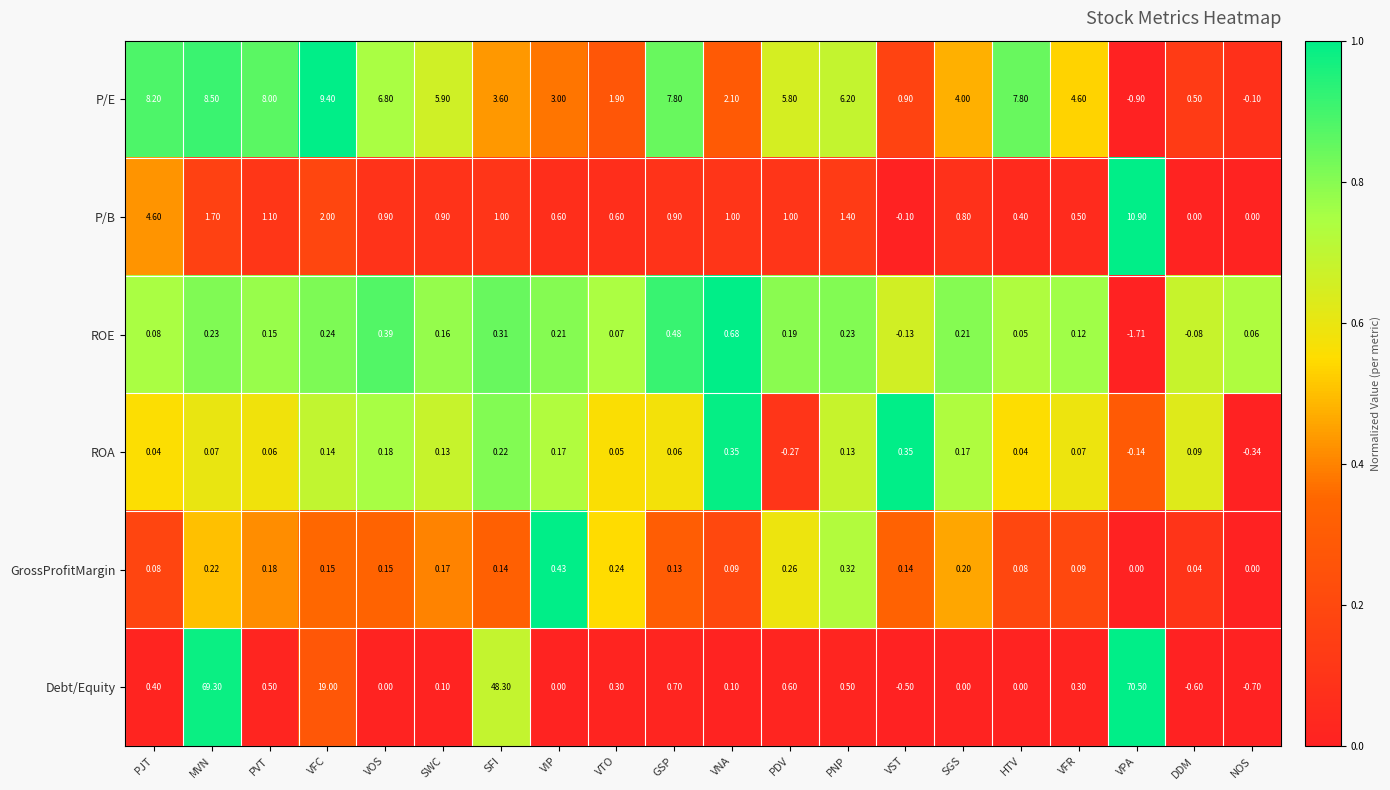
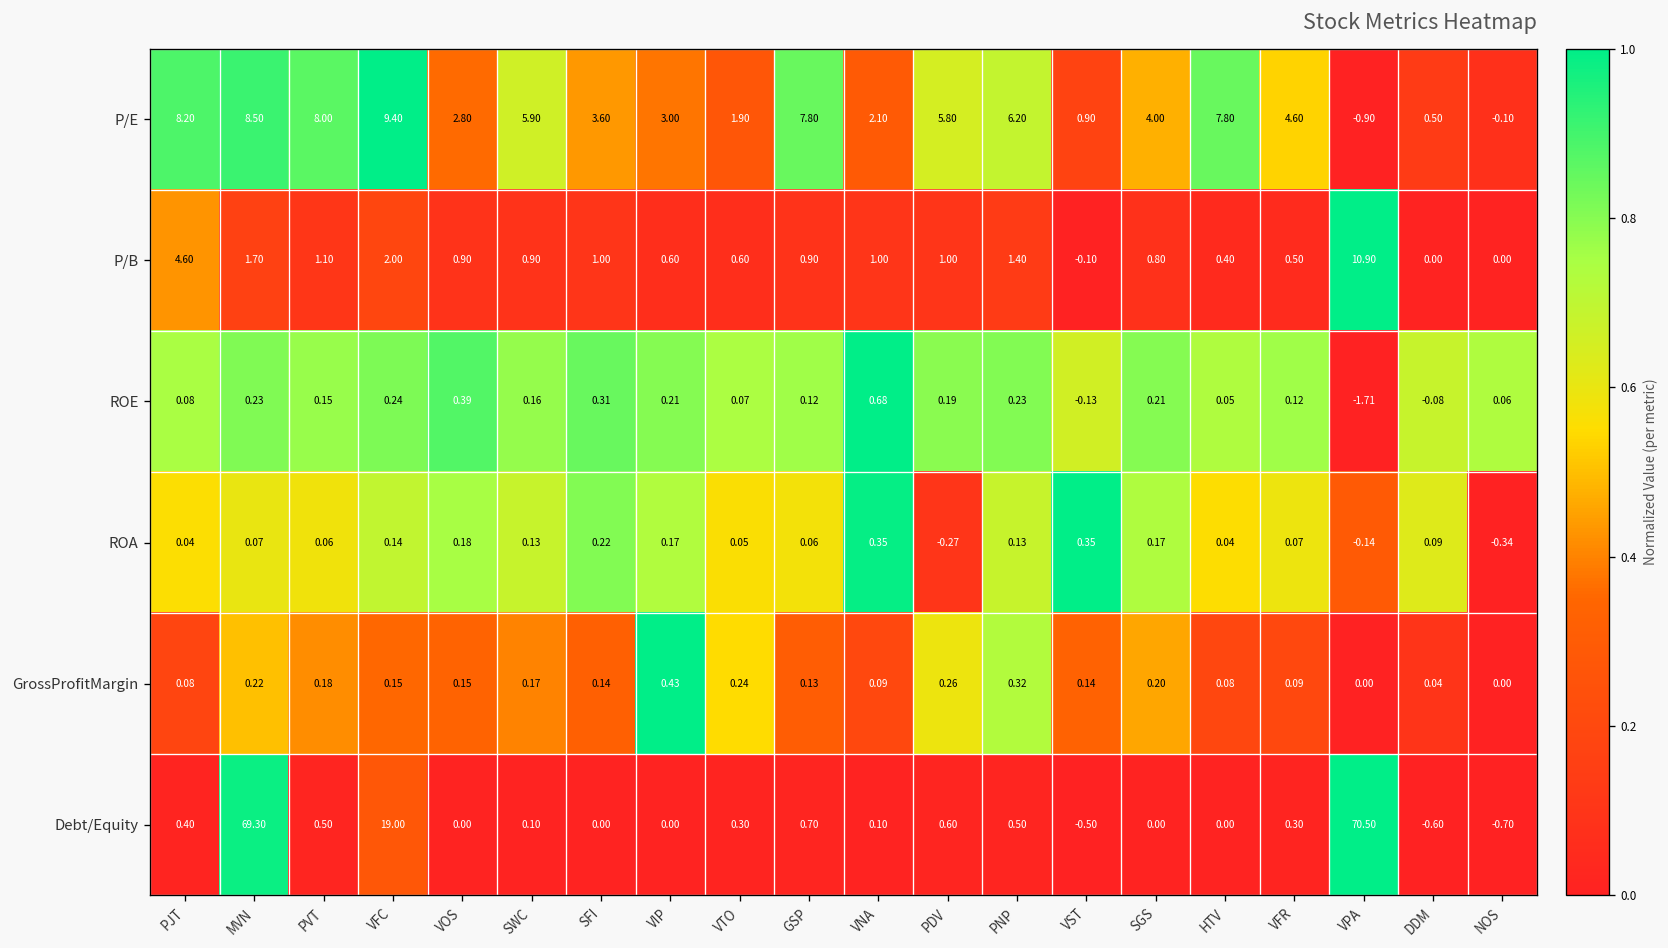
P/E, VOS: 6.80 -> 2.80
ROE, GSP: 0.48 -> 0.12
Debt/Equity, SFI: 48.30 -> 0.00
